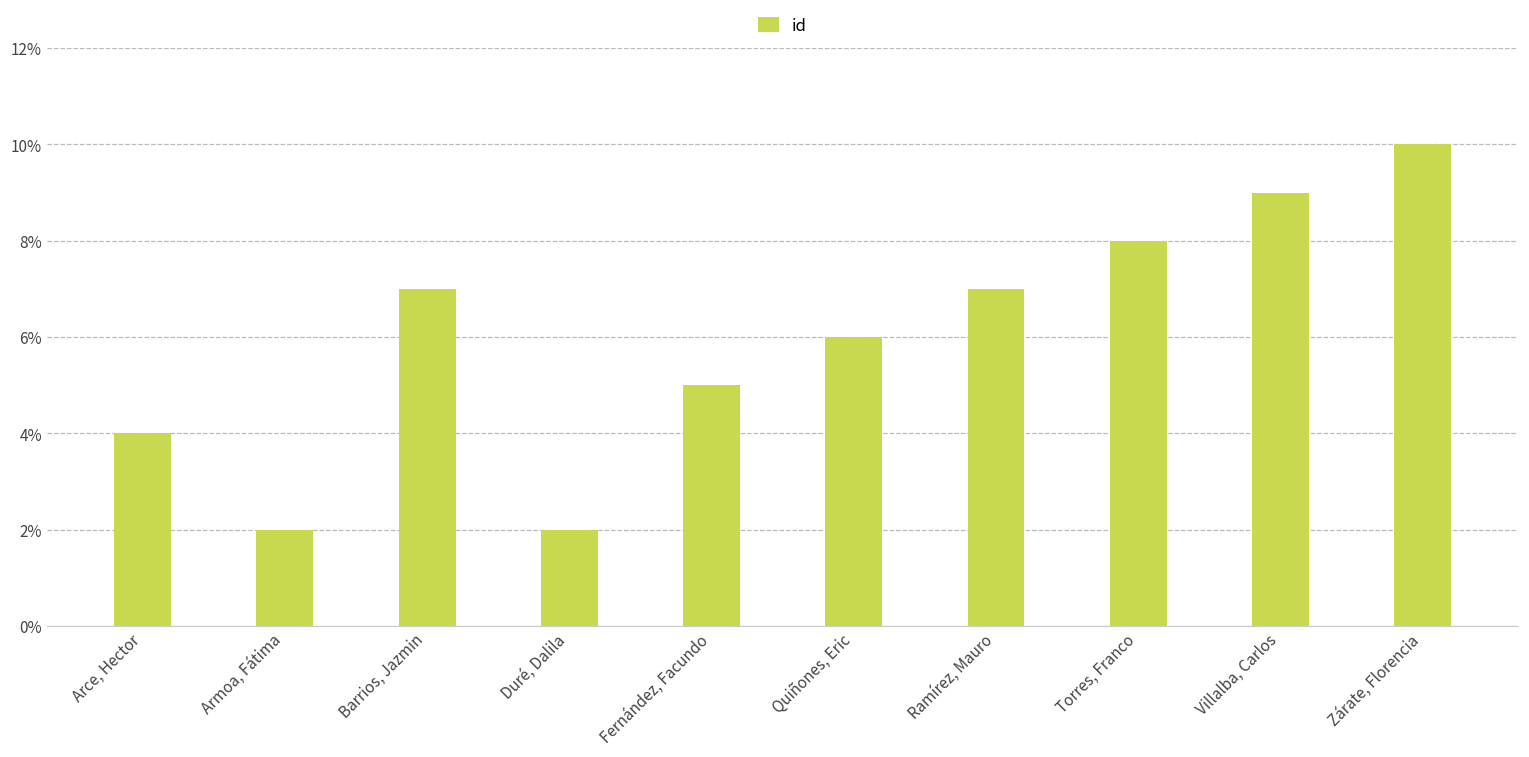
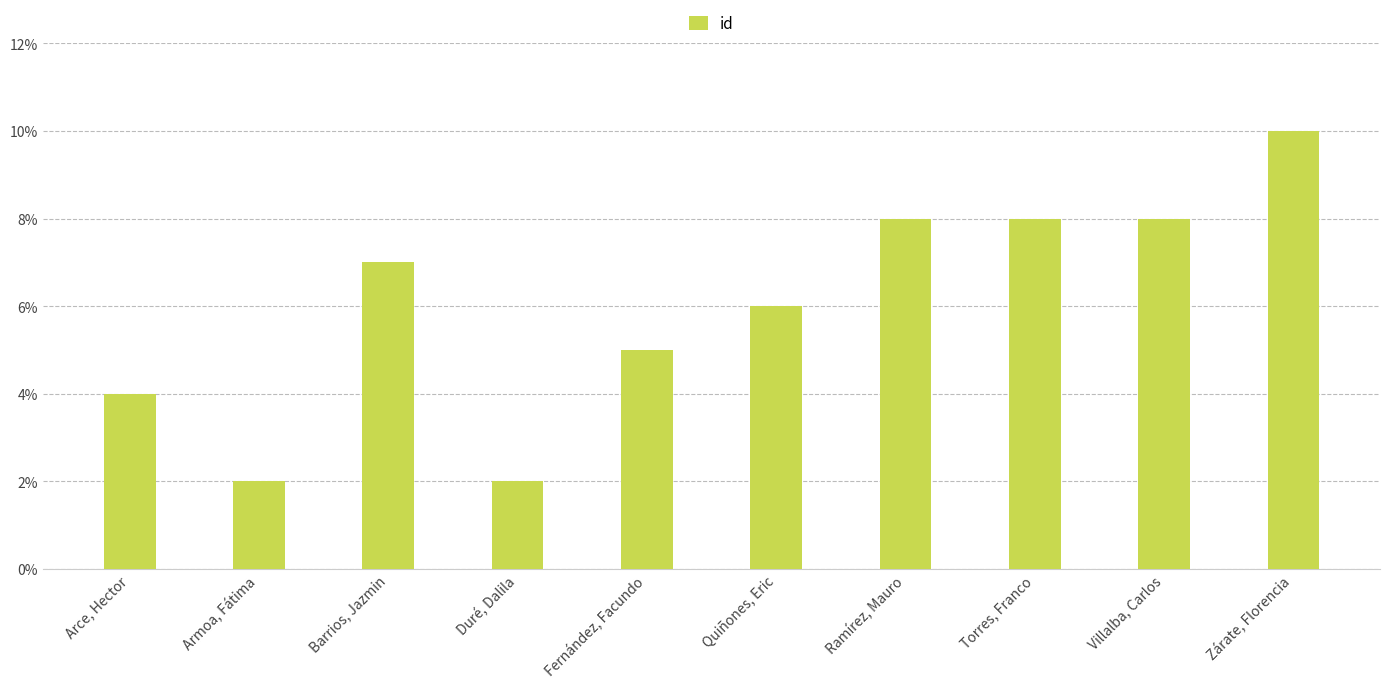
Ramírez, Mauro: 7% -> 8%
Villalba, Carlos: 9% -> 8%
